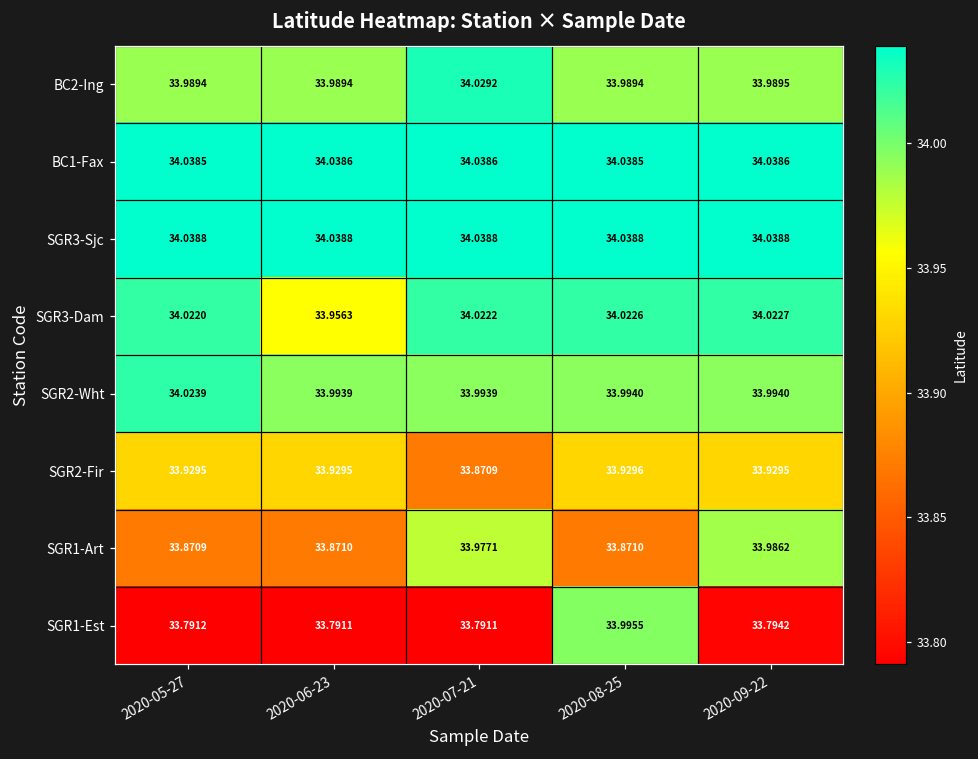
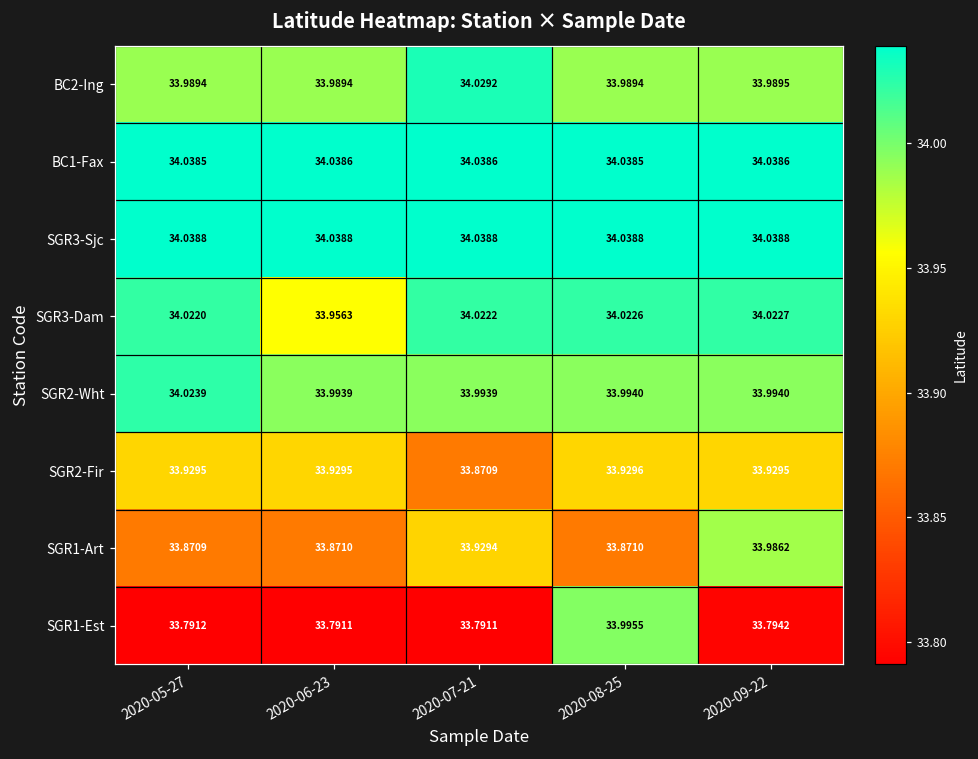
SGR1-Art, 2020-07-21: 33.9771 -> 33.9294
